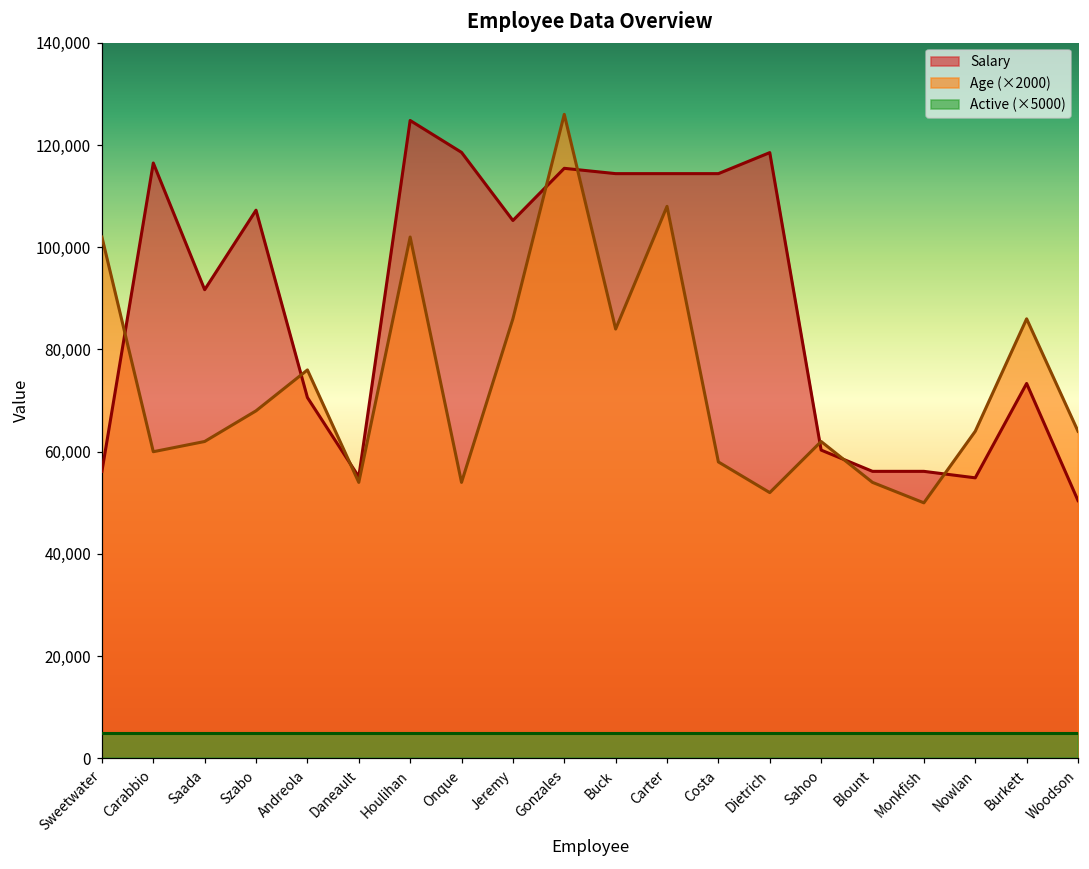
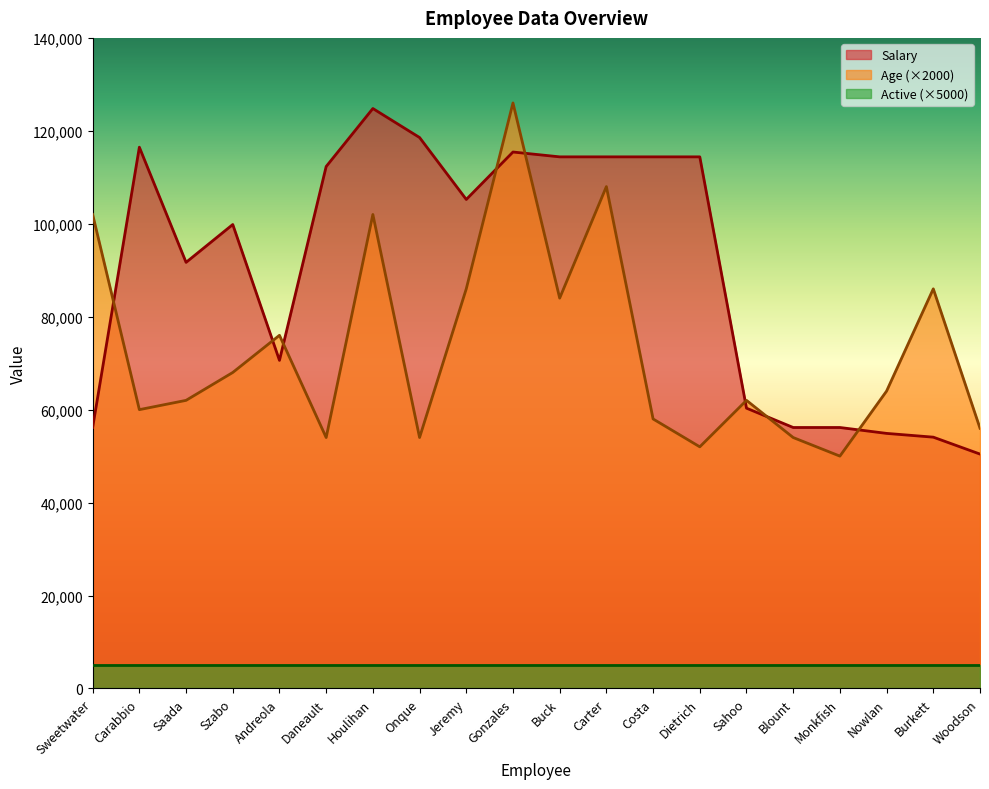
Salary, Szabo: 107,000 -> 100,000
Salary, Daneault: 55,000 -> 112,000
Salary, Dietrich: 119,000 -> 114,000
Salary, Burkett: 73,000 -> 54,000
Age (×2000), Woodson: 64,000 -> 56,000
